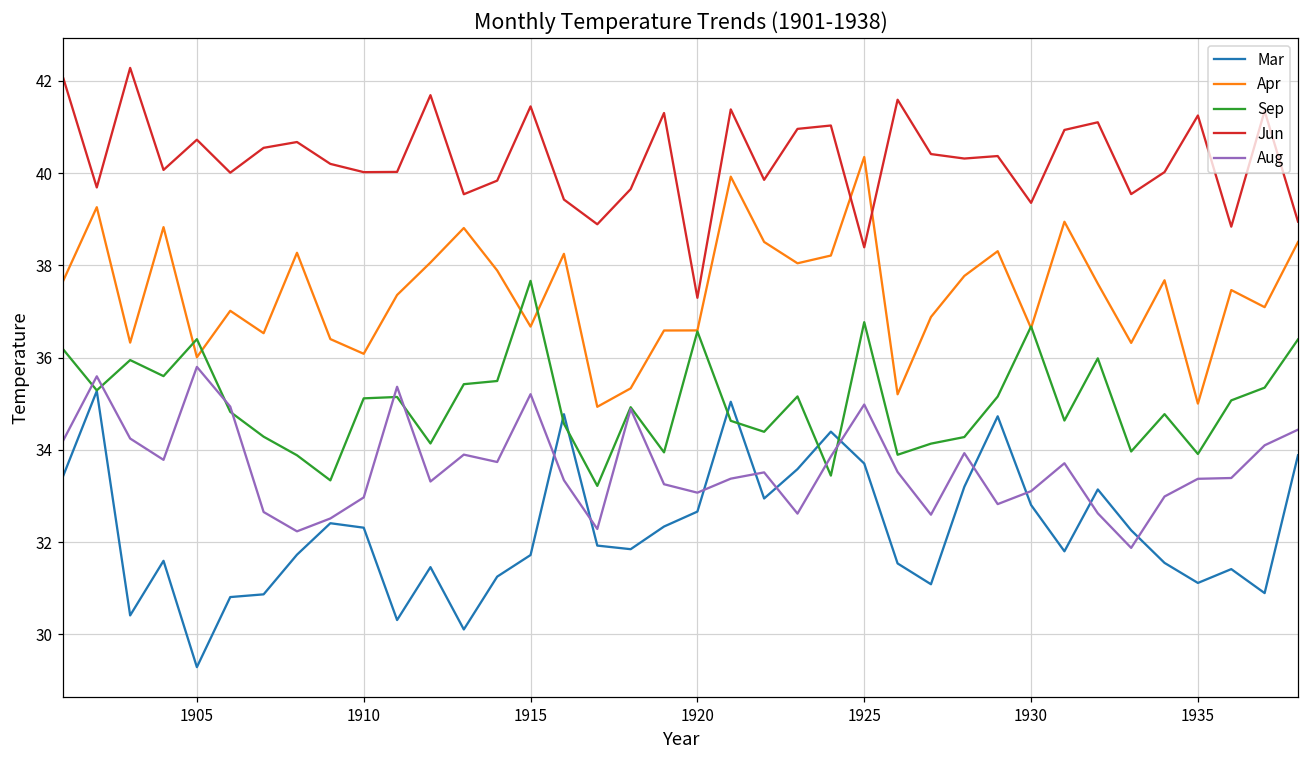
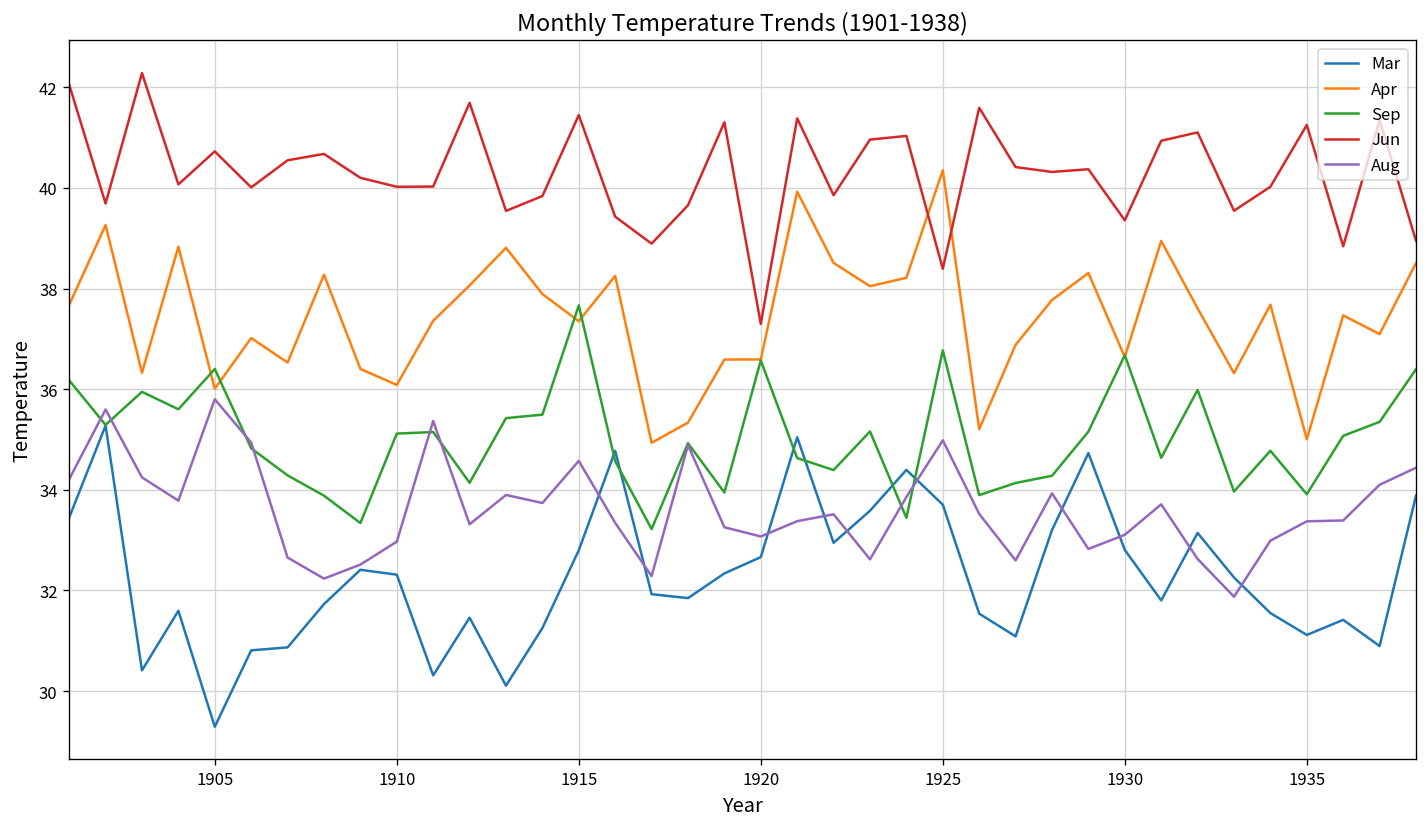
Mar, 1915: 31.7 -> 32.8
Apr, 1915: 36.7 -> 37.4
Aug, 1915: 35.2 -> 34.6
